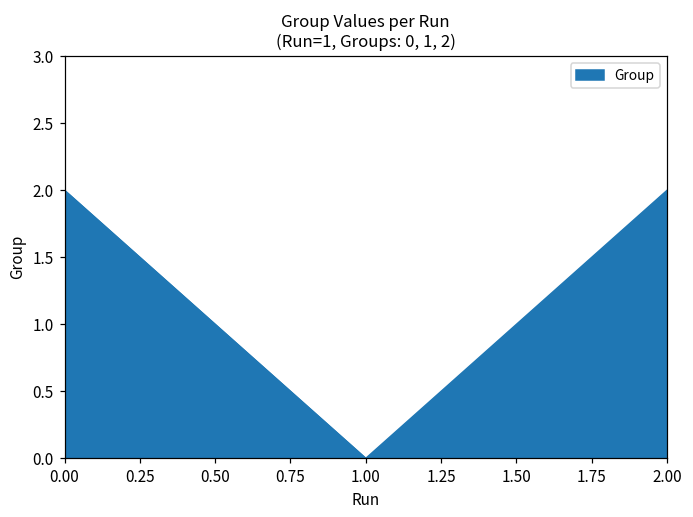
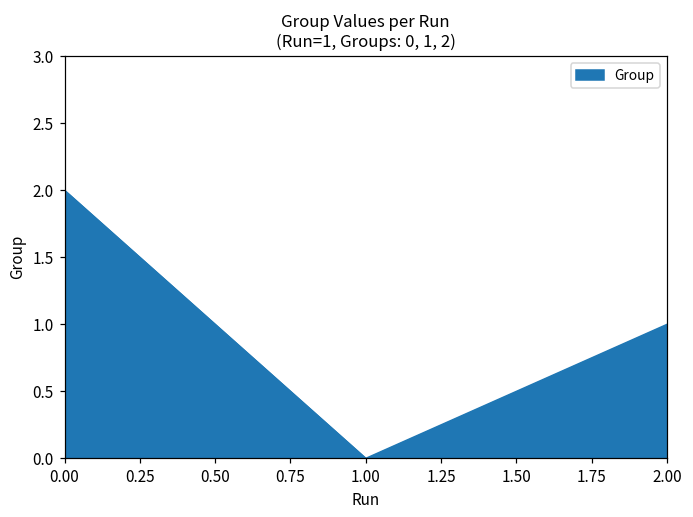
2.00: 2 -> 1
